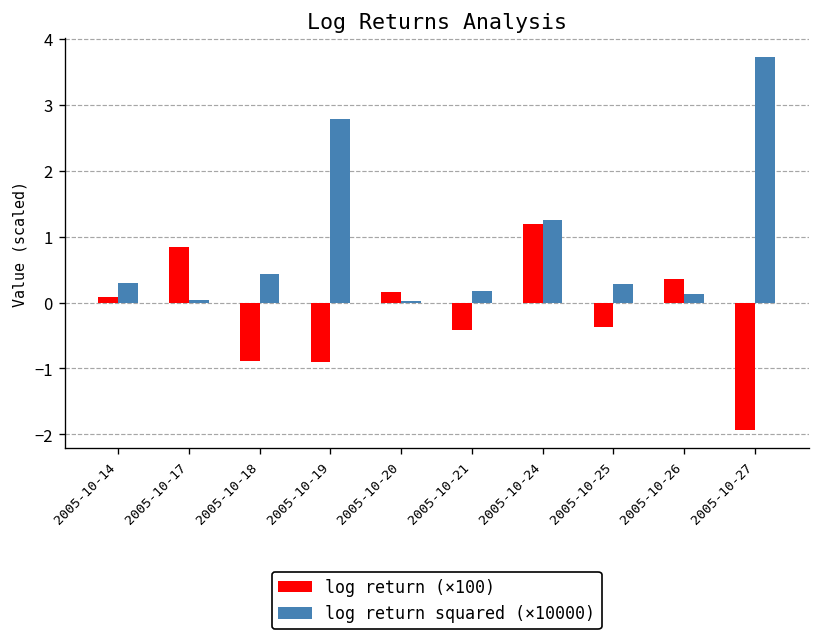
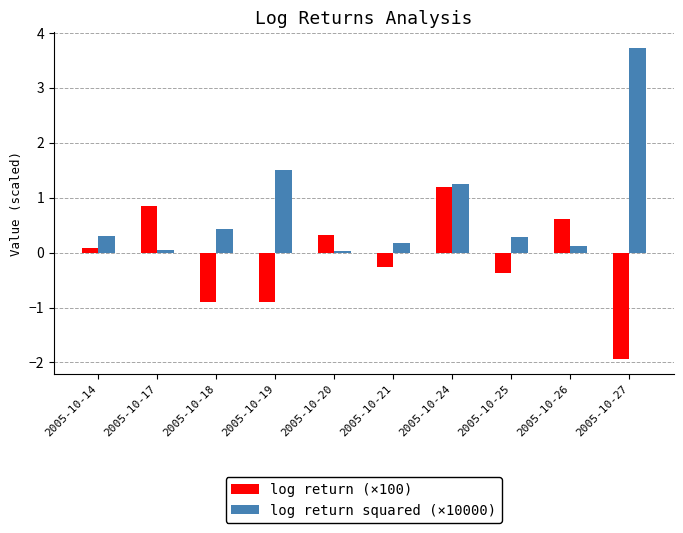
log return squared (×10000), 2005-10-19: 2.8 -> 1.5
log return (×100), 2005-10-20: 0.2 -> 0.3
log return (×100), 2005-10-21: -0.4 -> -0.3
log return (×100), 2005-10-26: 0.4 -> 0.6
